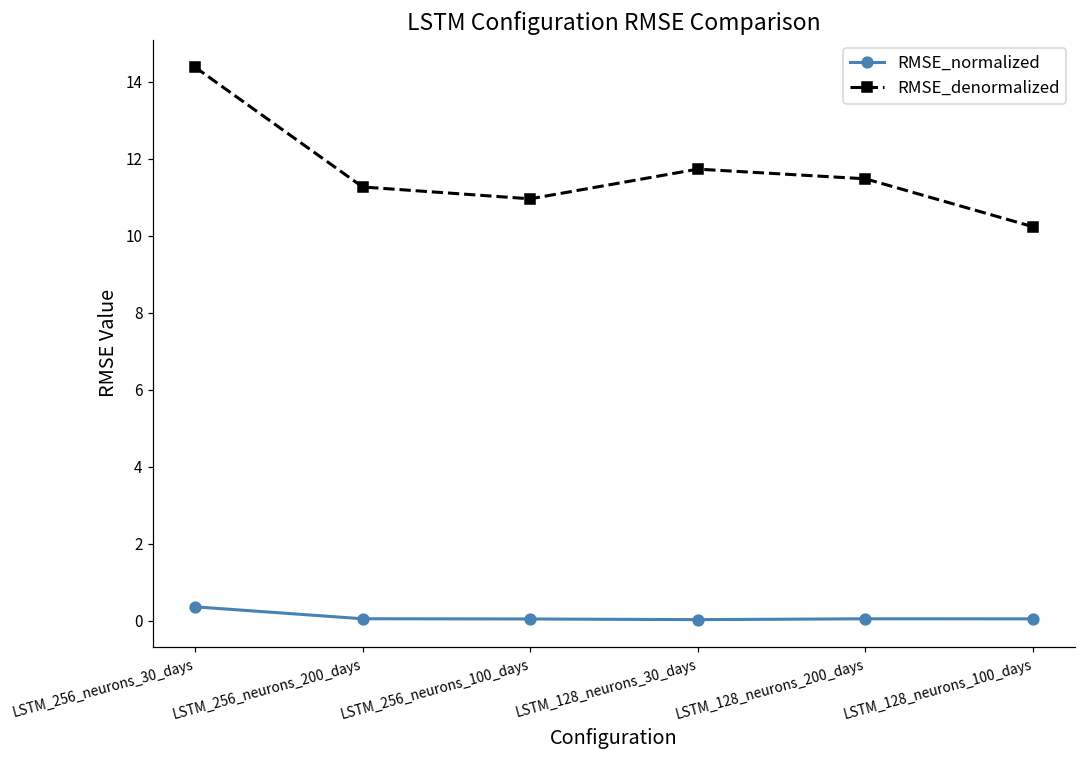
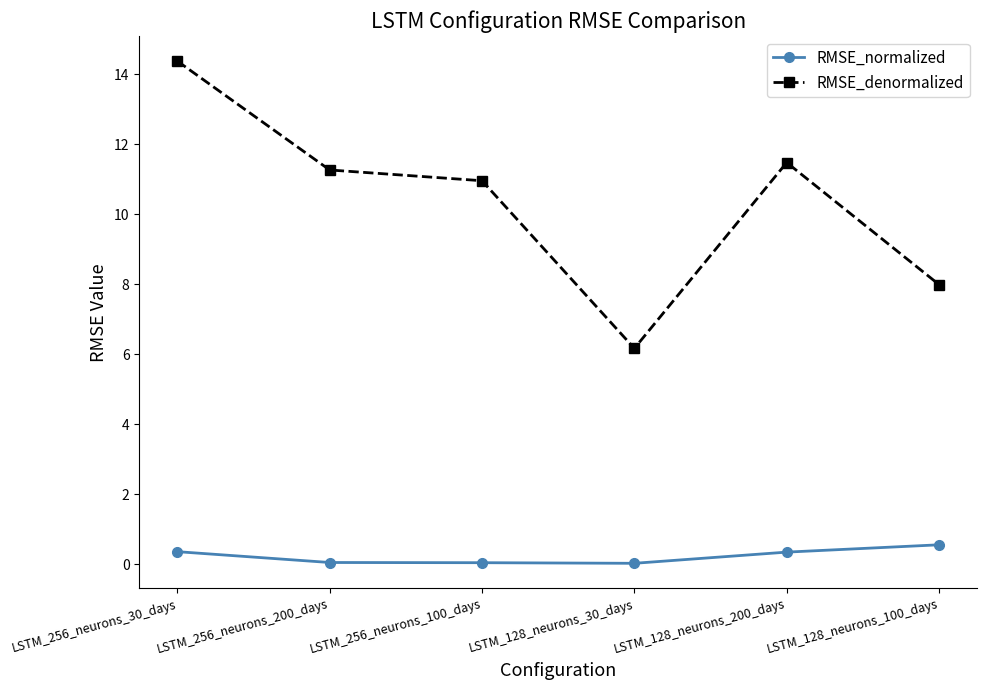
RMSE_denormalized, LSTM_128_neurons_30_days: 11.7 -> 6.2
RMSE_normalized, LSTM_128_neurons_200_days: 0.1 -> 0.4
RMSE_normalized, LSTM_128_neurons_100_days: 0.1 -> 0.6
RMSE_denormalized, LSTM_128_neurons_100_days: 10.2 -> 8.0
